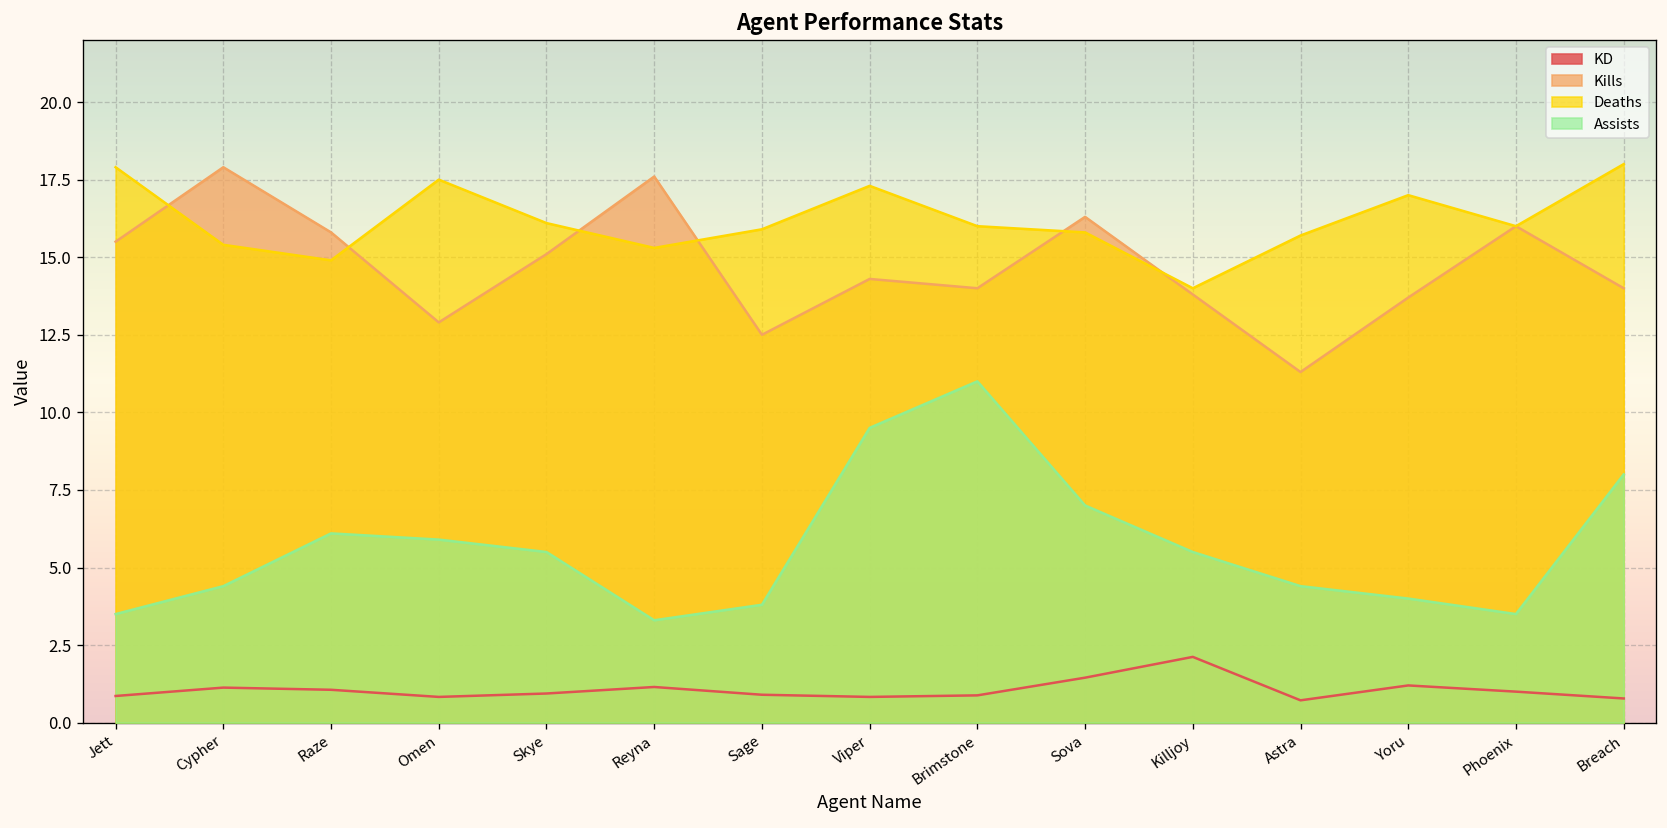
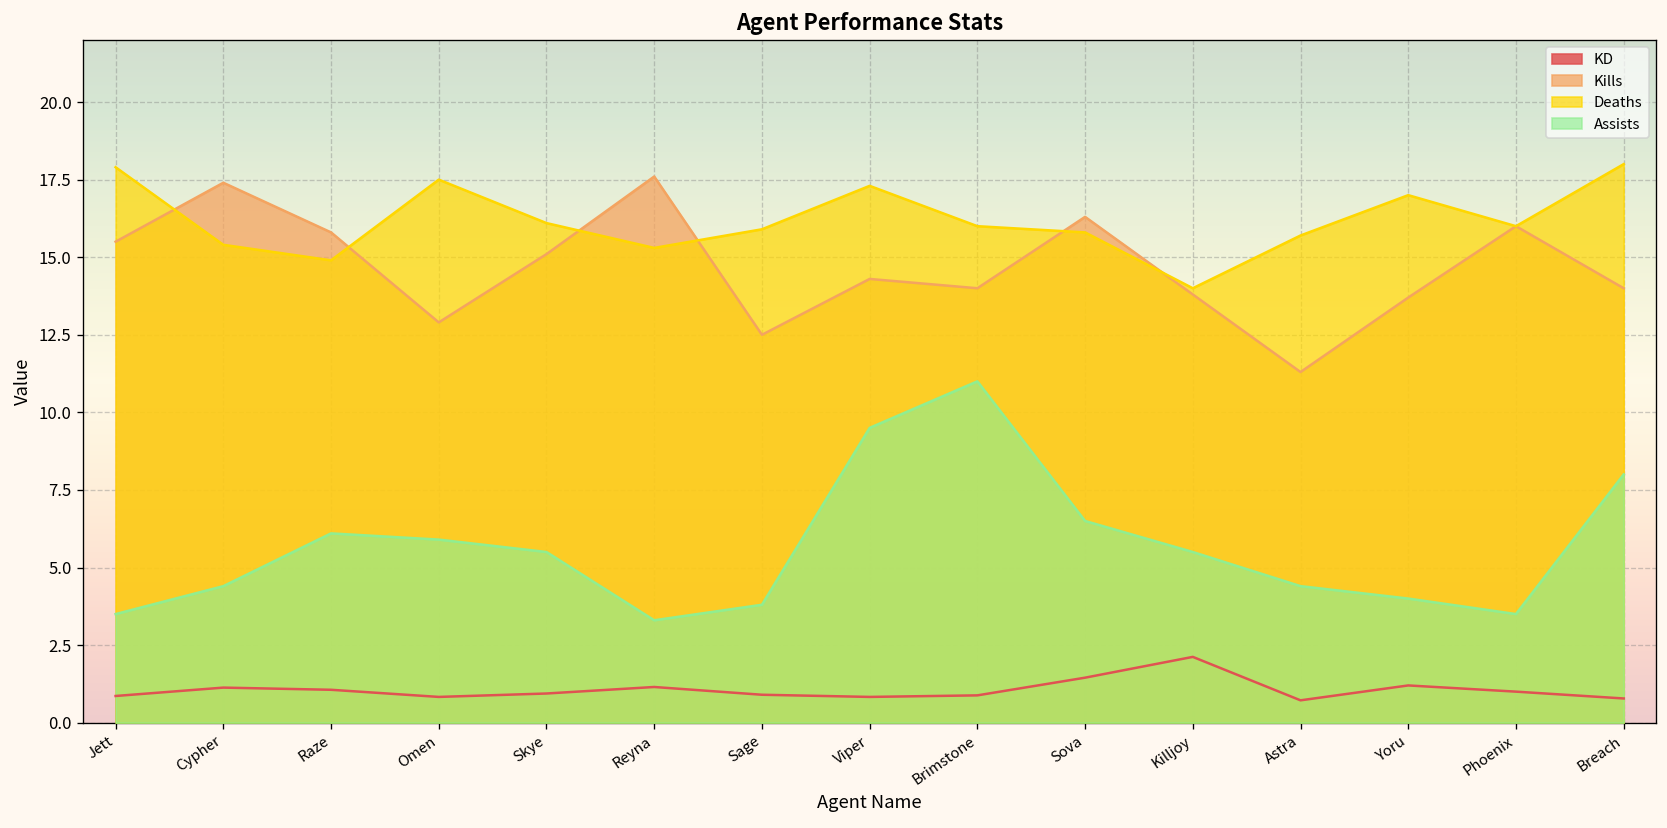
Kills, Cypher: 17.9 -> 17.4
Assists, Sova: 7.0 -> 6.5
